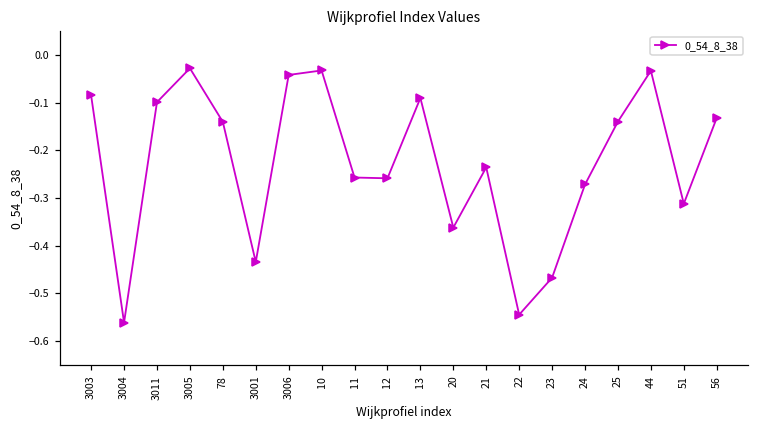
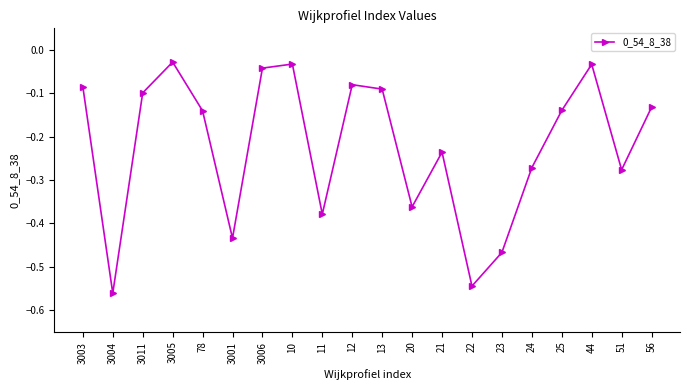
11: -0.26 -> -0.38
12: -0.26 -> -0.08
51: -0.31 -> -0.28
